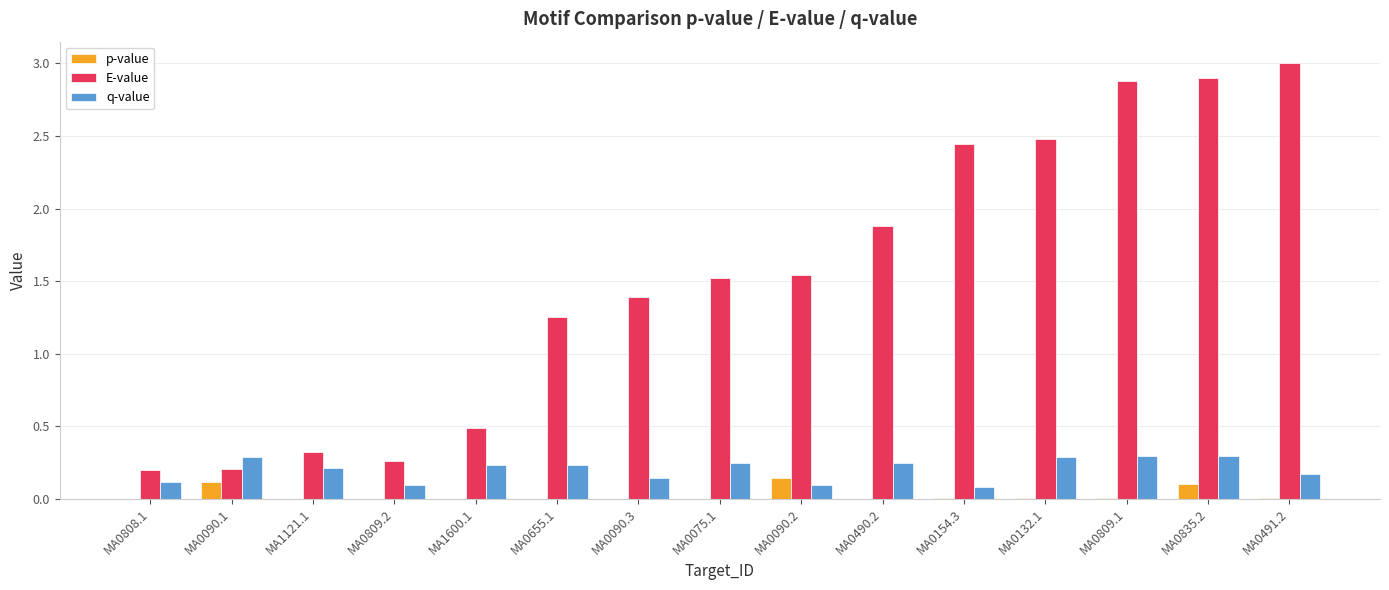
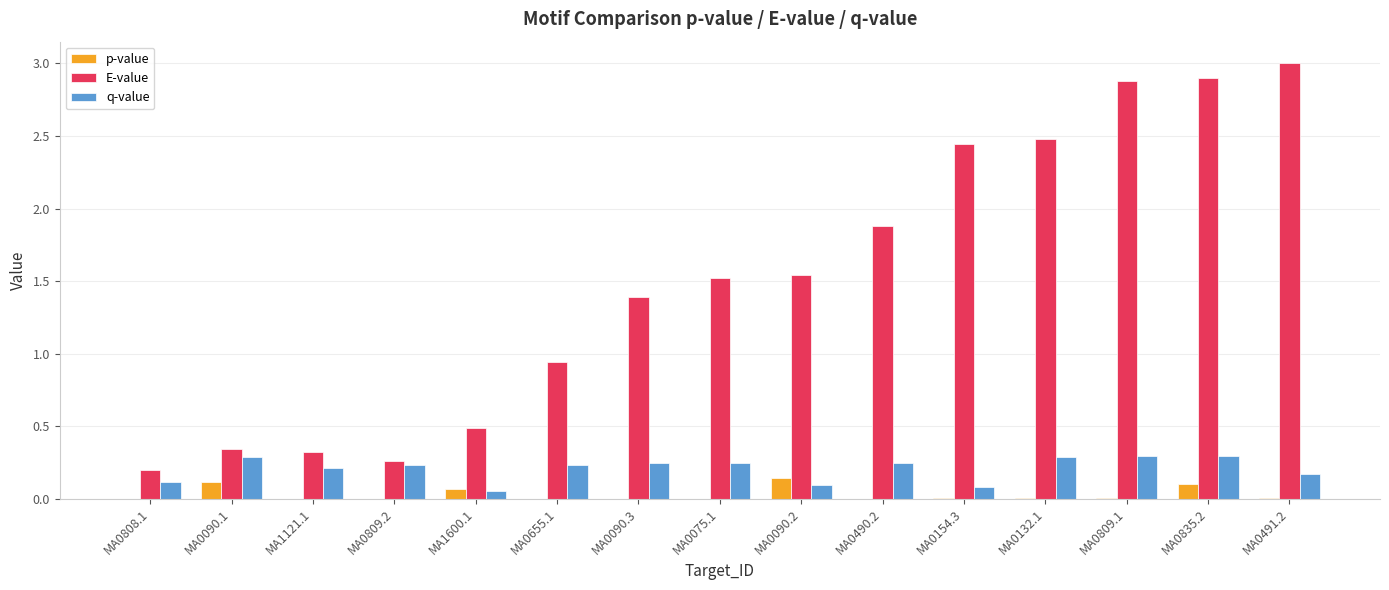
E-value, MA0090.1: 0.20 -> 0.34
q-value, MA0809.2: 0.10 -> 0.23
p-value, MA1600.1: 0.00 -> 0.07
q-value, MA1600.1: 0.23 -> 0.05
E-value, MA0655.1: 1.25 -> 0.94
q-value, MA0090.3: 0.14 -> 0.24
